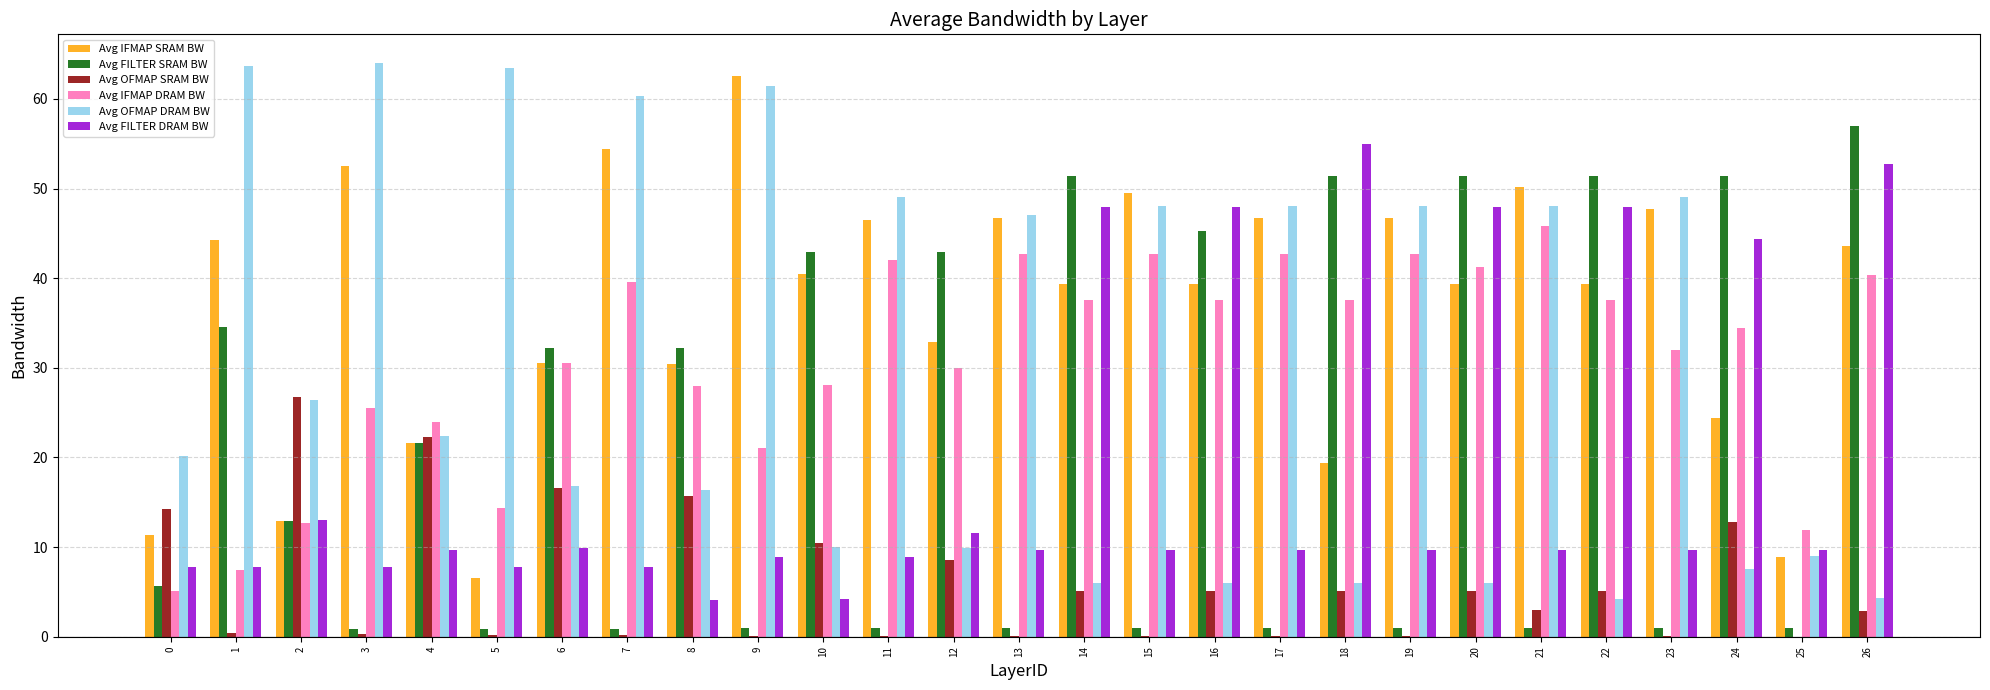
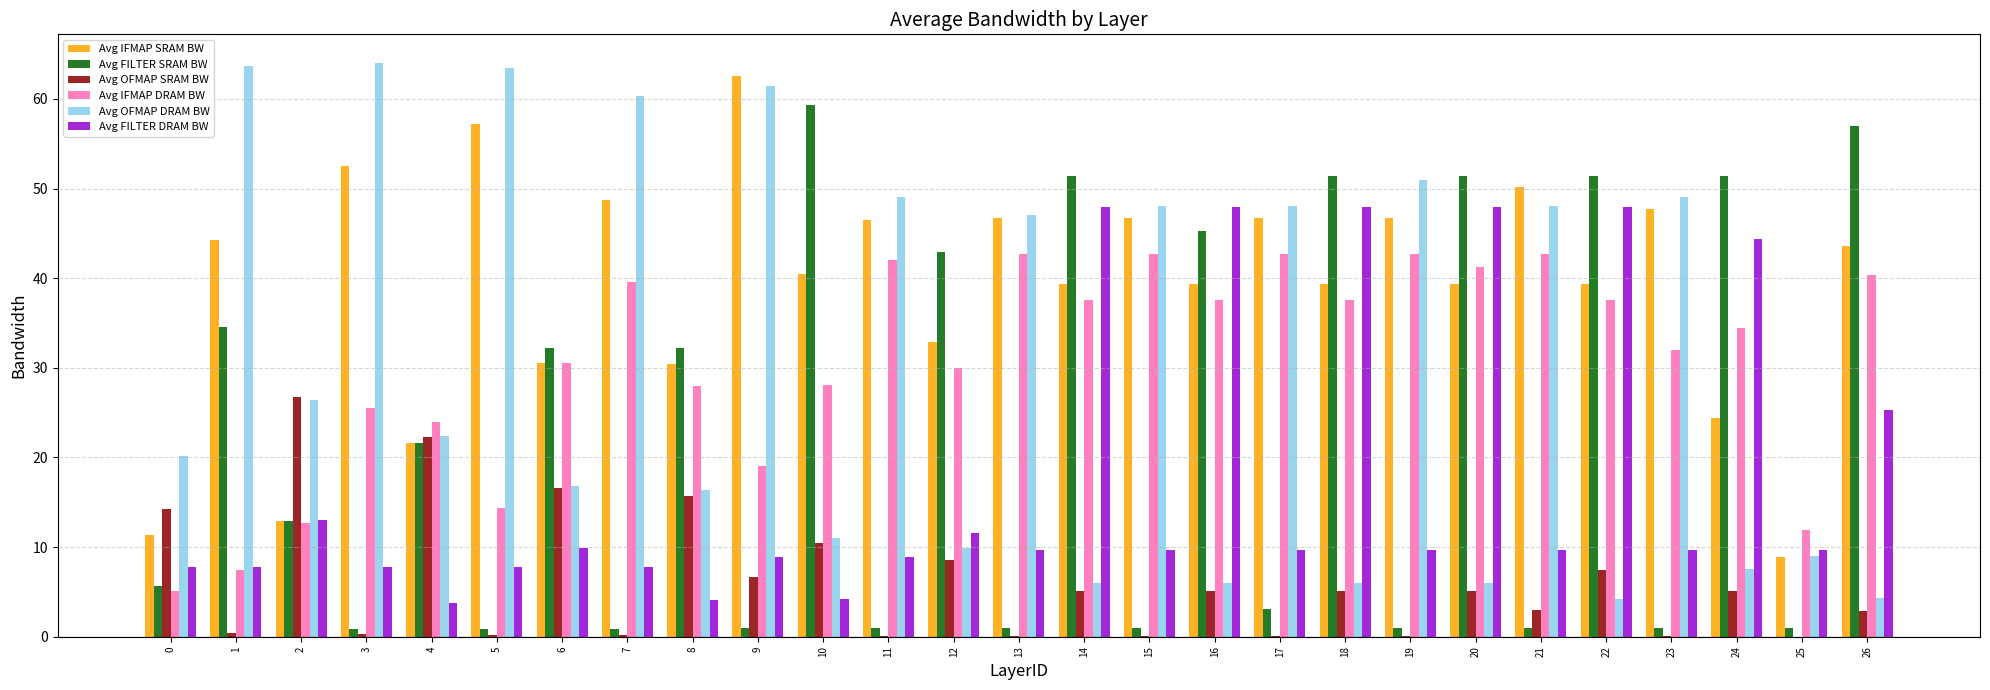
Avg FILTER DRAM BW, 4: 10 -> 4
Avg IFMAP SRAM BW, 5: 6 -> 57
Avg IFMAP SRAM BW, 7: 54 -> 49
Avg OFMAP SRAM BW, 9: 0 -> 7
Avg IFMAP DRAM BW, 9: 21 -> 19
Avg FILTER SRAM BW, 10: 43 -> 59
Avg OFMAP DRAM BW, 10: 10 -> 11
Avg IFMAP SRAM BW, 15: 50 -> 47
Avg FILTER SRAM BW, 17: 1 -> 3
Avg IFMAP SRAM BW, 18: 19 -> 39
Avg FILTER DRAM BW, 18: 55 -> 48
Avg OFMAP DRAM BW, 19: 48 -> 51
Avg IFMAP DRAM BW, 21: 46 -> 43
Avg OFMAP SRAM BW, 22: 5 -> 7
Avg OFMAP SRAM BW, 24: 13 -> 5
Avg FILTER DRAM BW, 26: 53 -> 25
